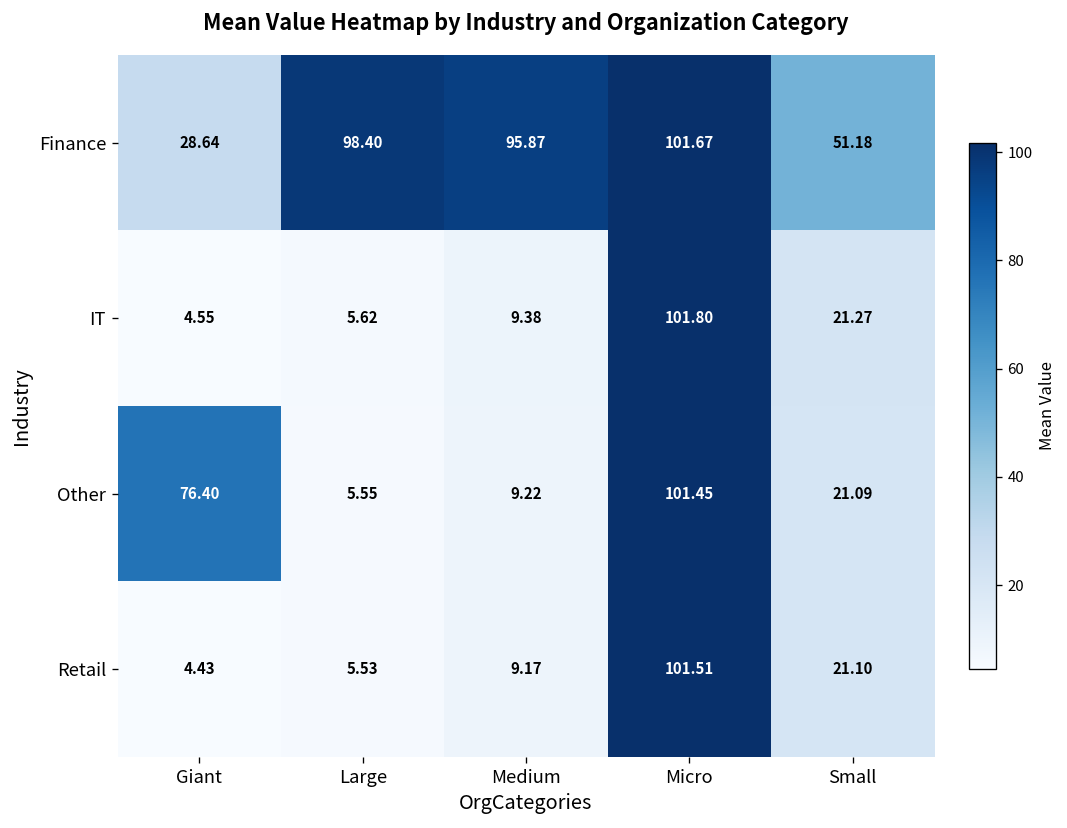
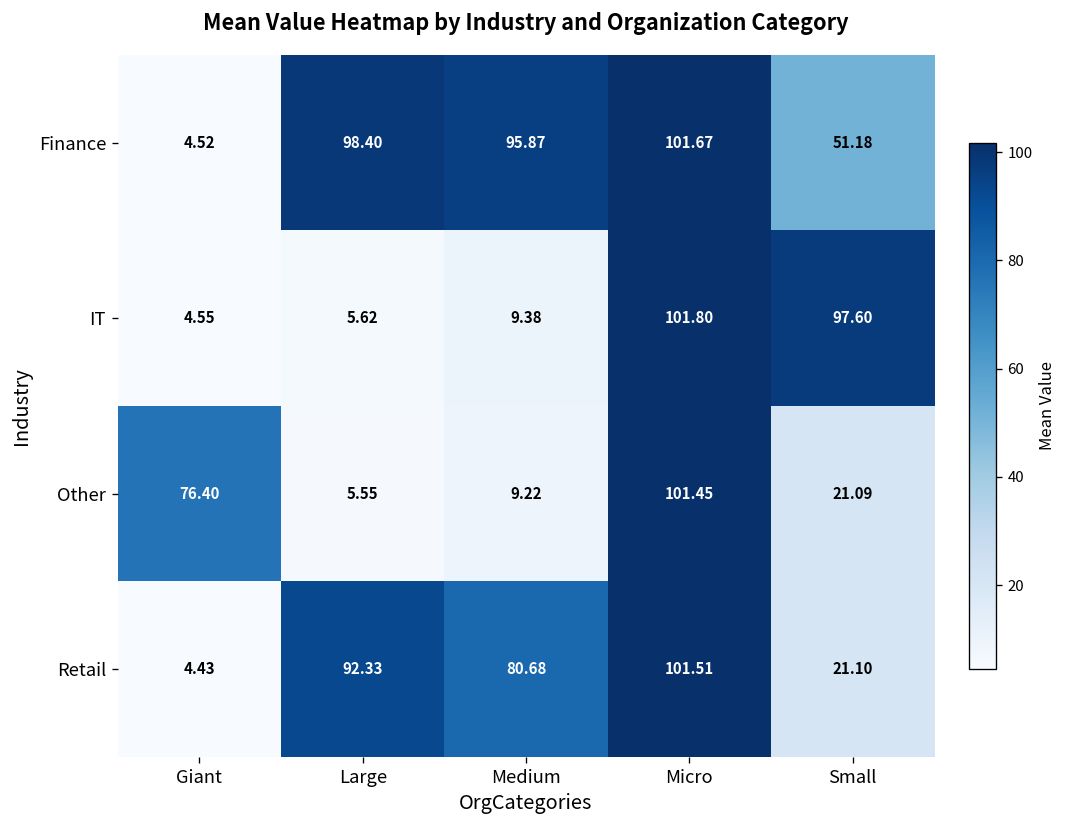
Finance, Giant: 28.64 -> 4.52
IT, Small: 21.27 -> 97.60
Retail, Large: 5.53 -> 92.33
Retail, Medium: 9.17 -> 80.68
